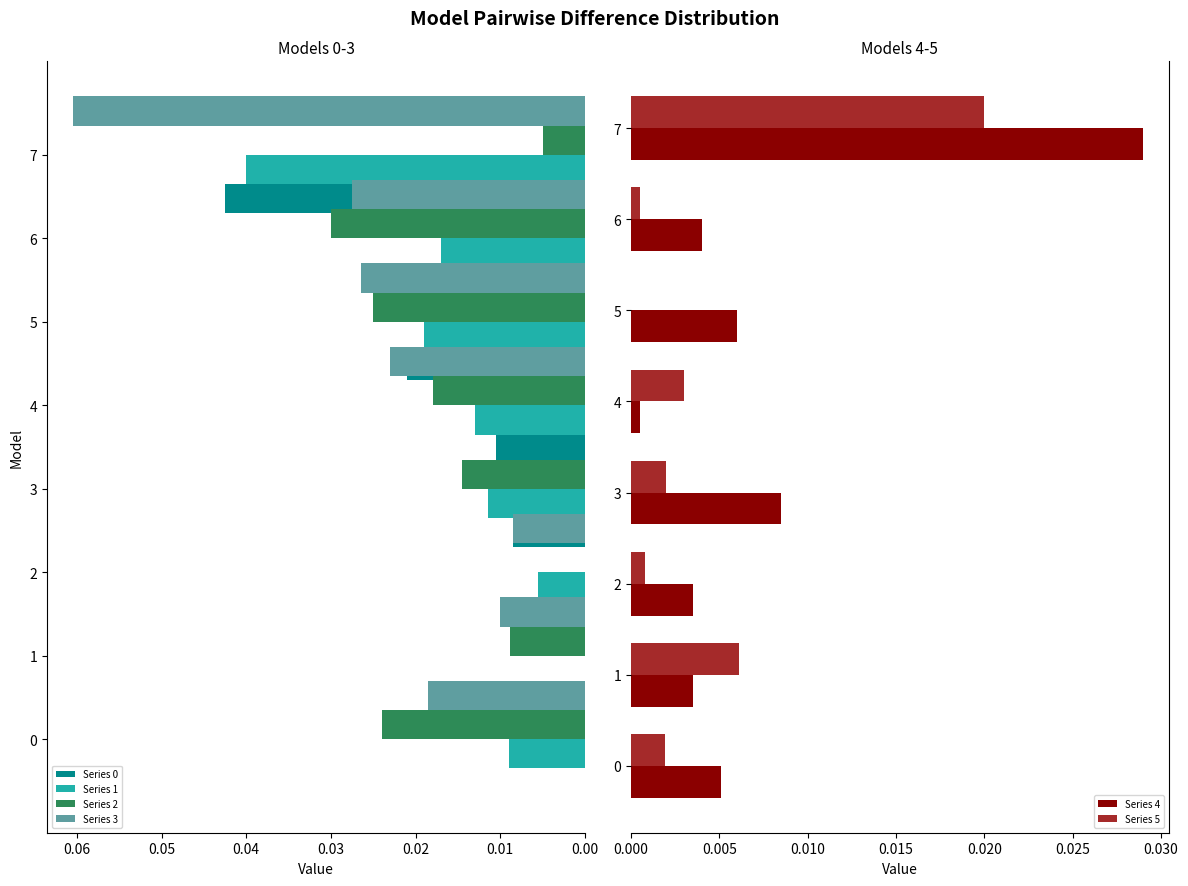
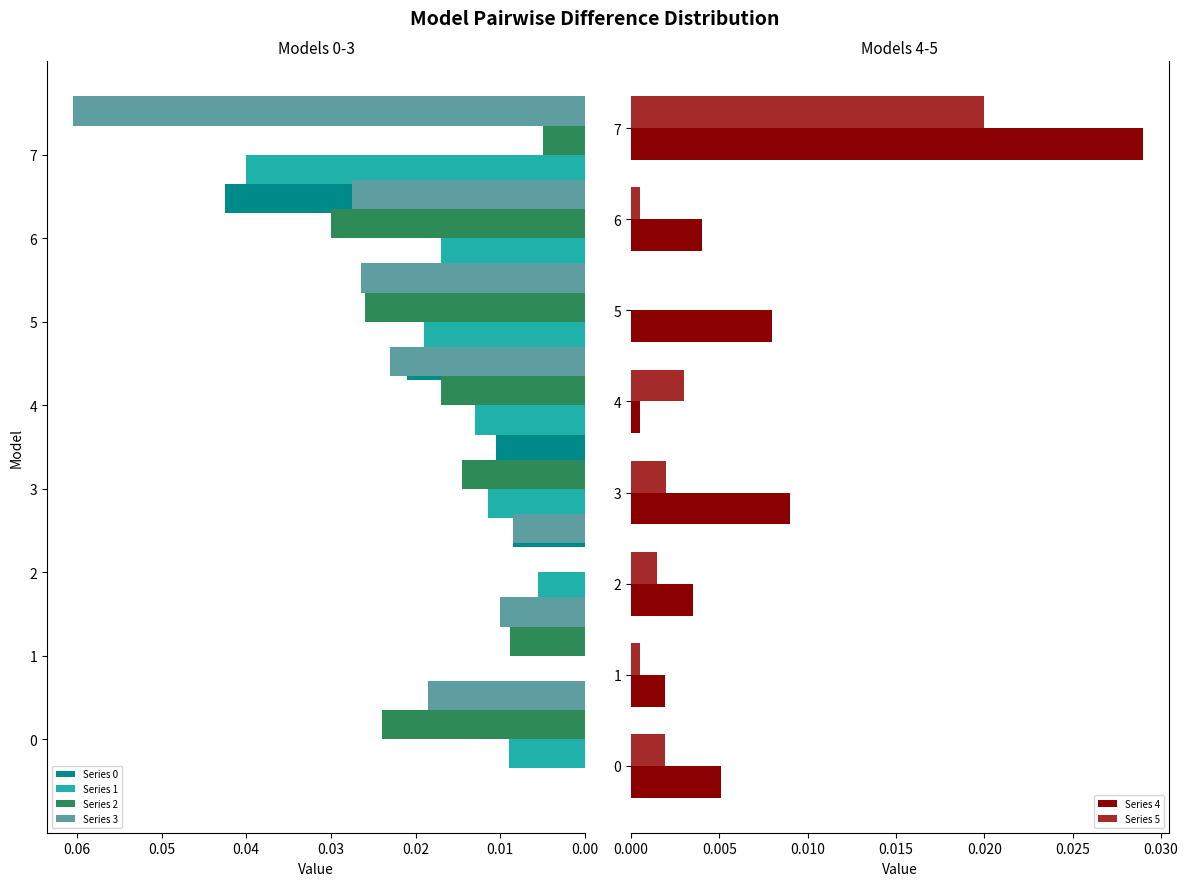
Models 0-3, Series 2, 5: 0.025 -> 0.026
Models 0-3, Series 2, 4: 0.018 -> 0.017
Models 4-5, Series 4, 5: 0.006 -> 0.008
Models 4-5, Series 4, 3: 0.0085 -> 0.0090
Models 4-5, Series 5, 2: 0.0008 -> 0.0015
Models 4-5, Series 5, 1: 0.0061 -> 0.0005
Models 4-5, Series 4, 1: 0.0035 -> 0.0019
